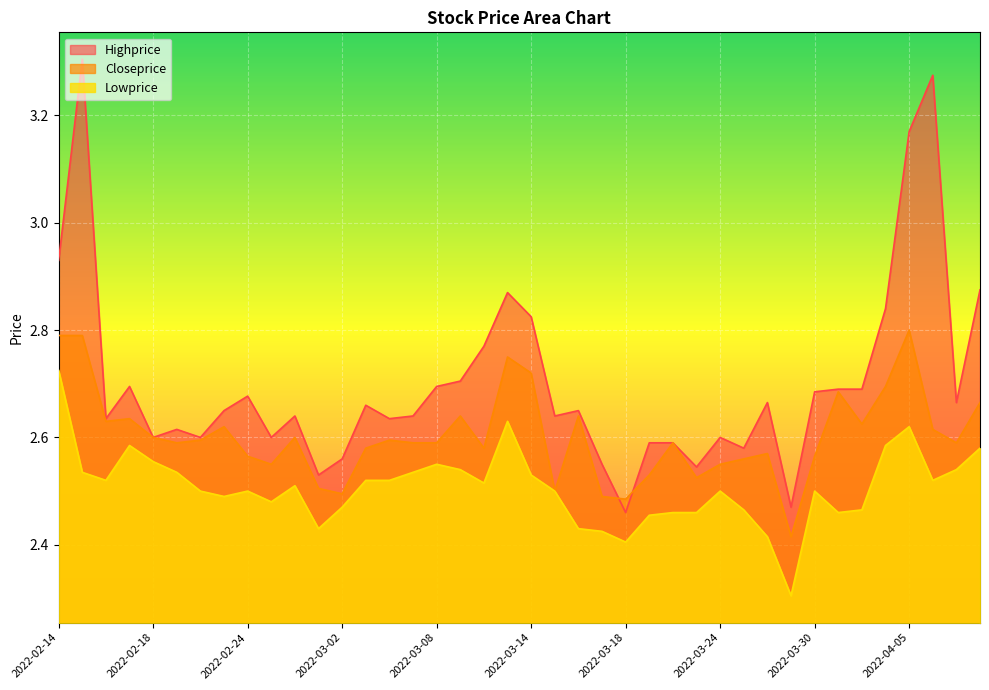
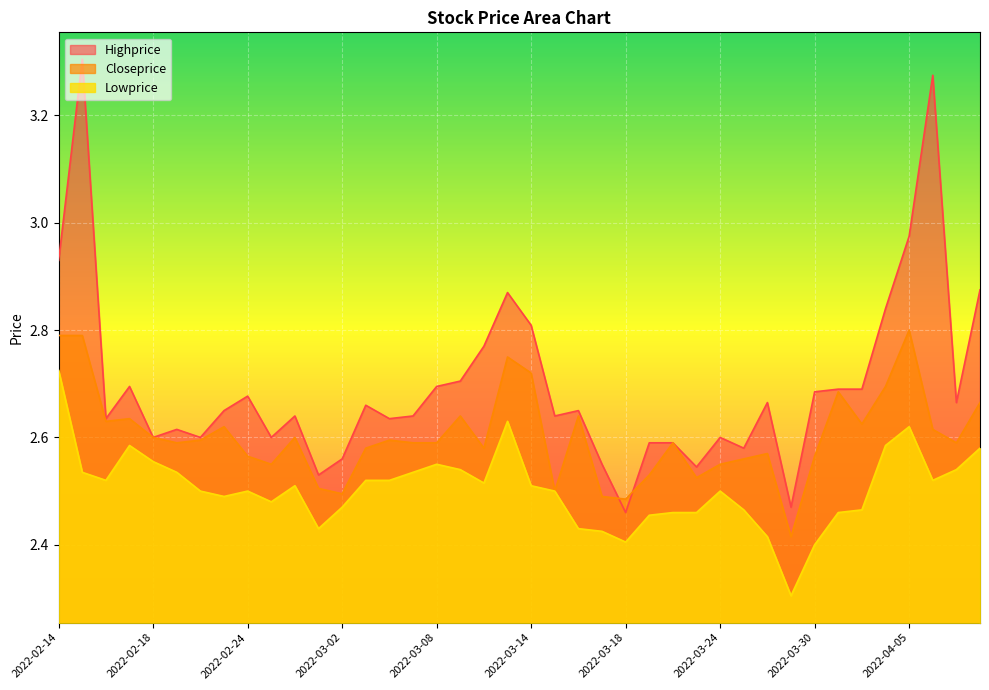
Highprice, 2022-03-14: 2.83 -> 2.81
Lowprice, 2022-03-14: 2.53 -> 2.51
Lowprice, 2022-03-30: 2.5 -> 2.4
Highprice, 2022-04-05: 3.17 -> 2.98
